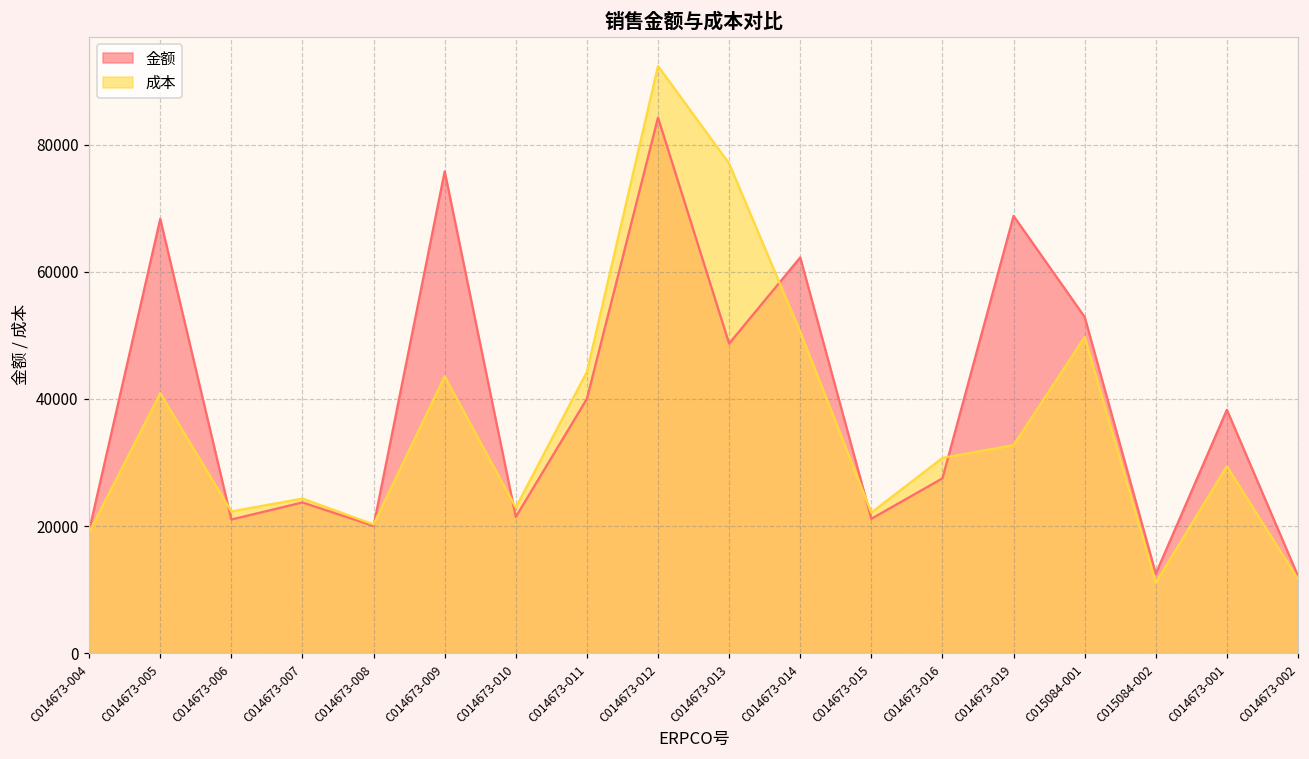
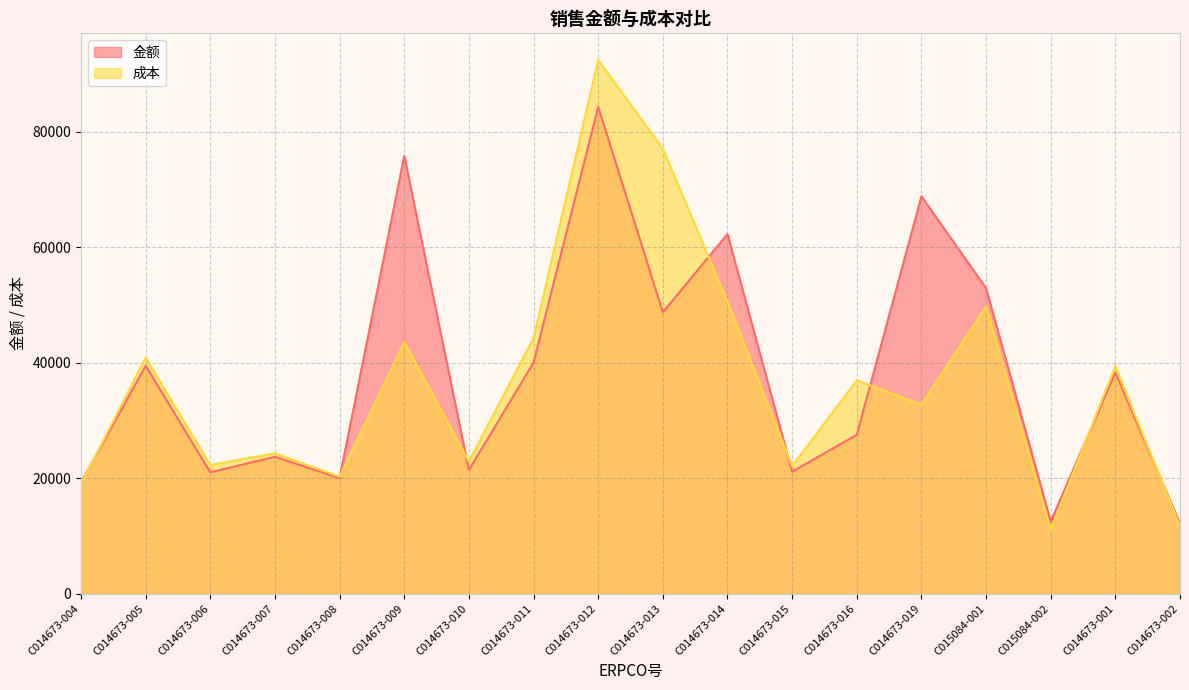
金额, C014673-005: 68000 -> 39000
成本, C014673-016: 31000 -> 37000
成本, C014673-001: 29000 -> 39000
